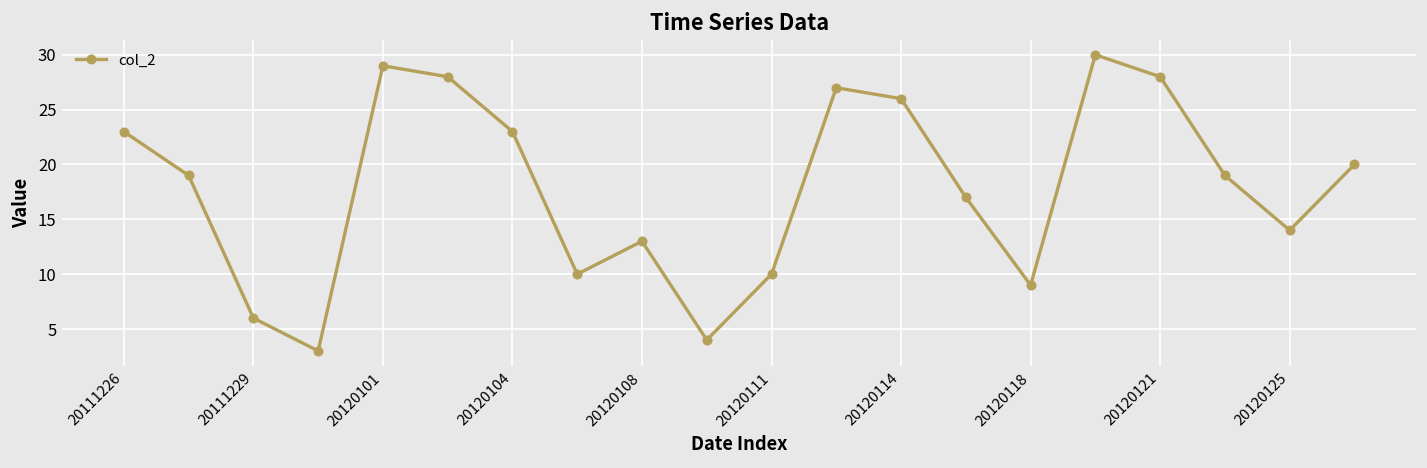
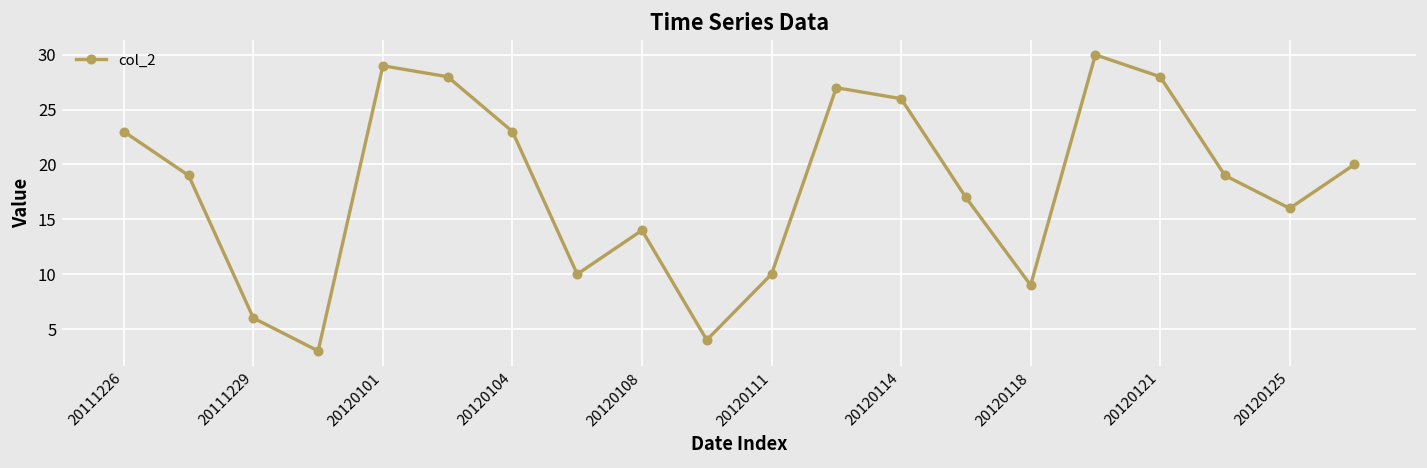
20120108: 13 -> 14
20120125: 14 -> 16
